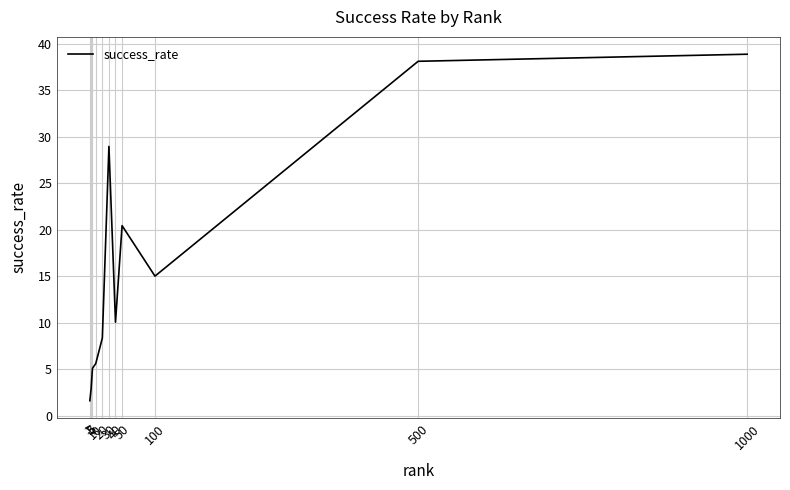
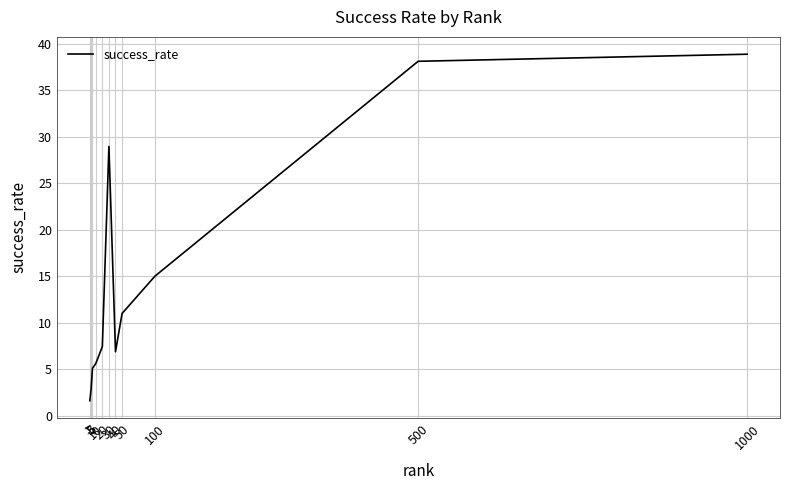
20: 8 -> 7
40: 10 -> 7
50: 20 -> 11
